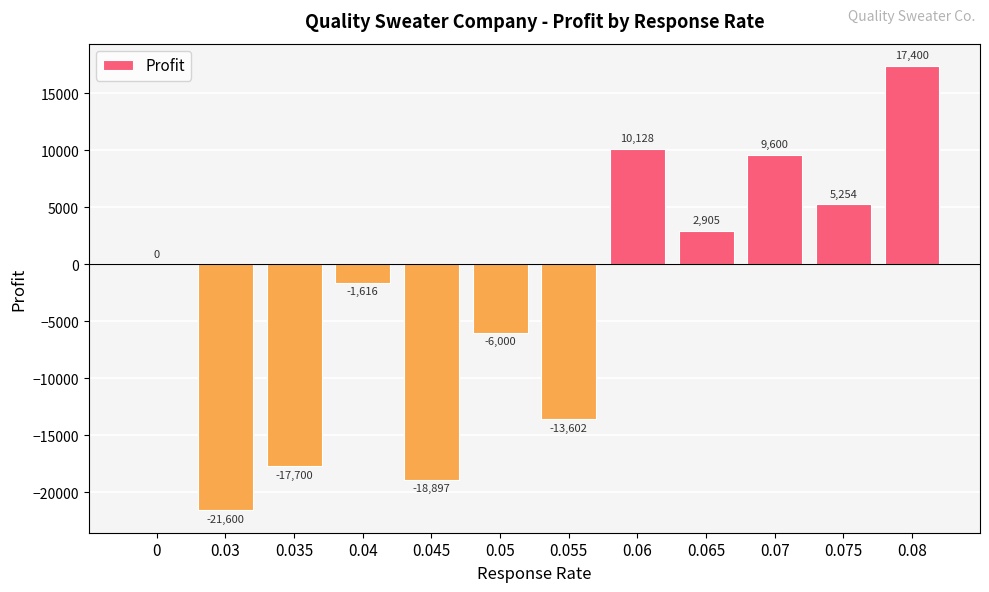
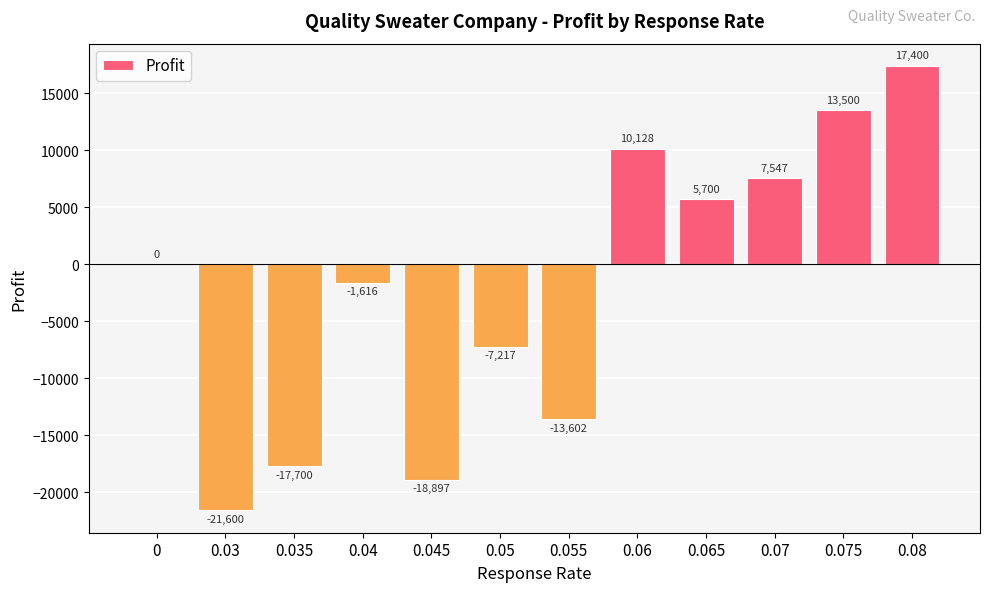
0.05: -6,000 -> -7,217
0.065: 2,905 -> 5,700
0.07: 9,600 -> 7,547
0.075: 5,254 -> 13,500
